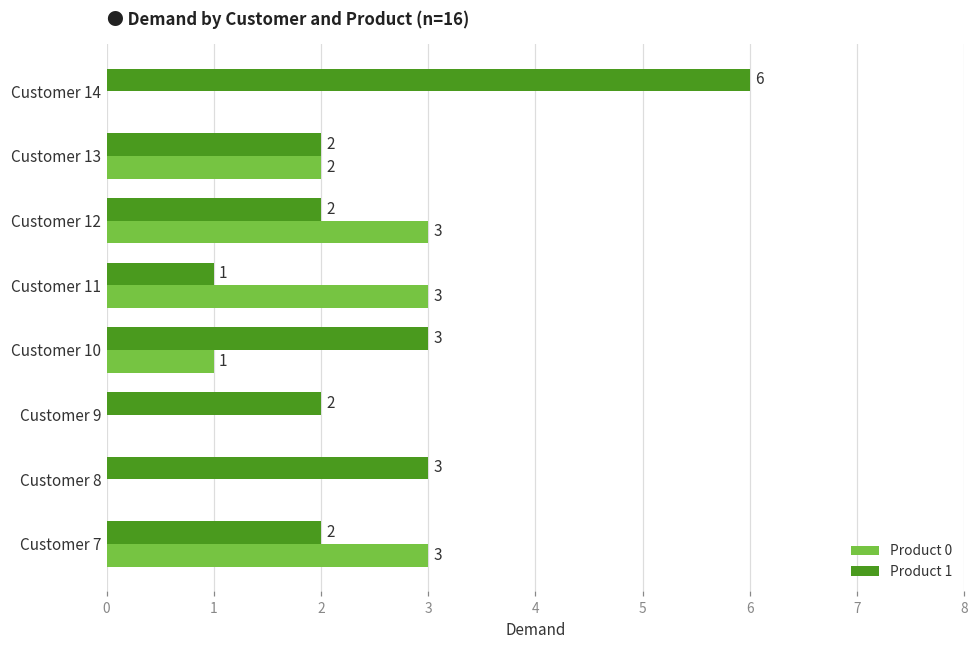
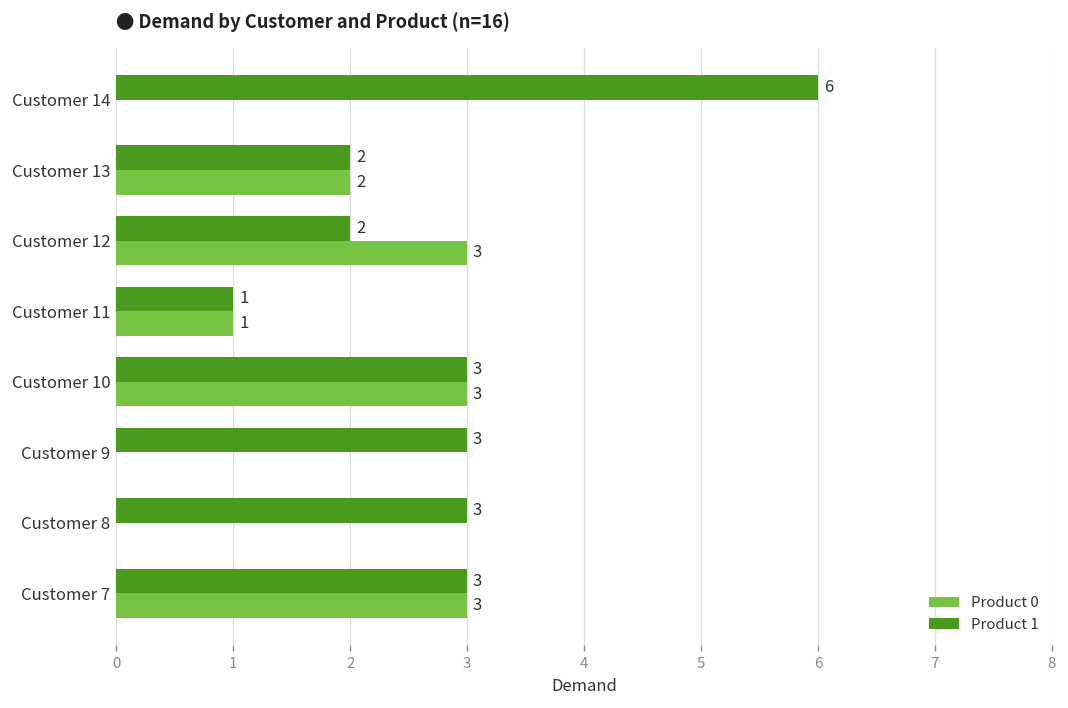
Product 0, Customer 11: 3 -> 1
Product 0, Customer 10: 1 -> 3
Product 1, Customer 9: 2 -> 3
Product 1, Customer 7: 2 -> 3
